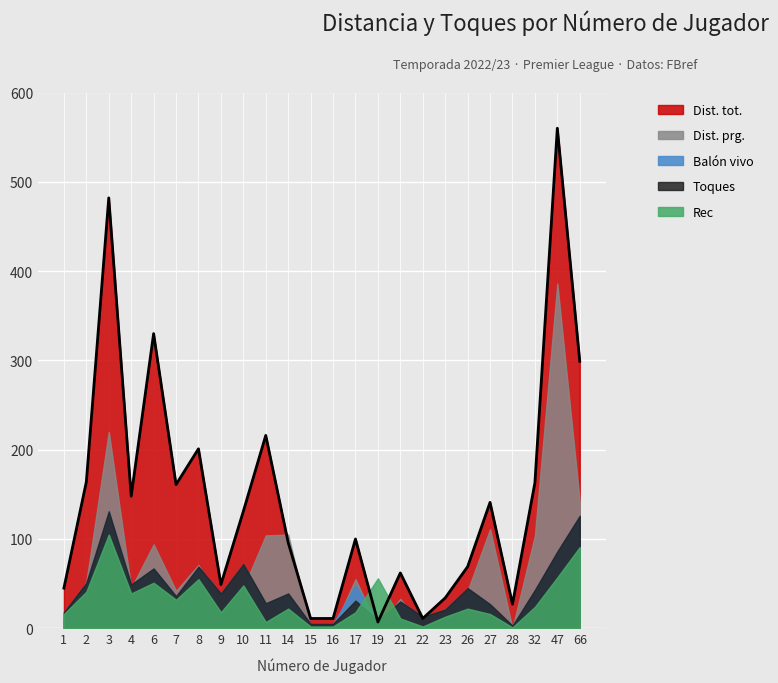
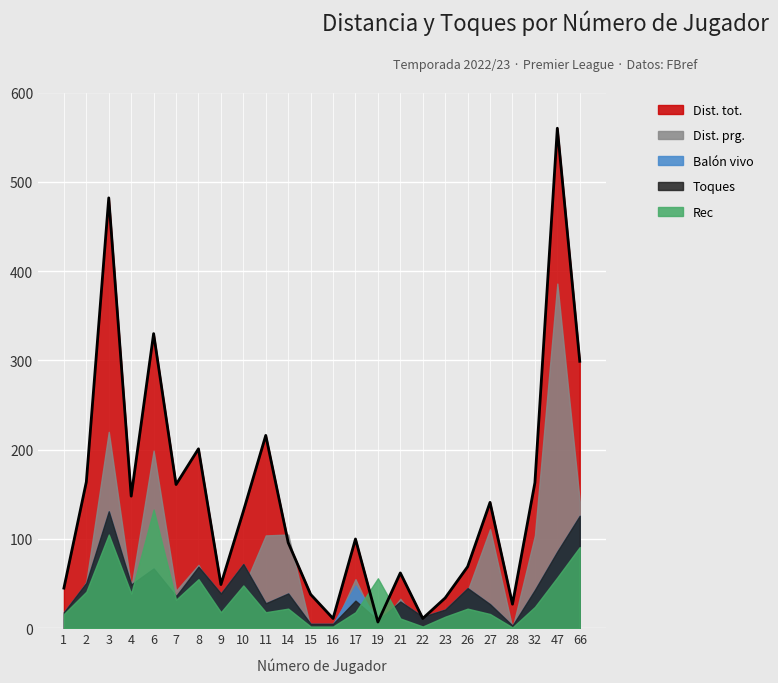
Dist. prg., 6: 90 -> 200
Rec, 6: 50 -> 130
Rec, 11: 10 -> 20
Dist. tot., 15: 10 -> 40
